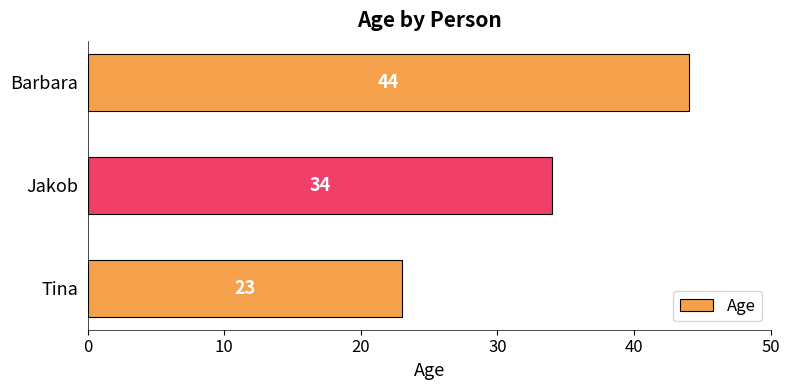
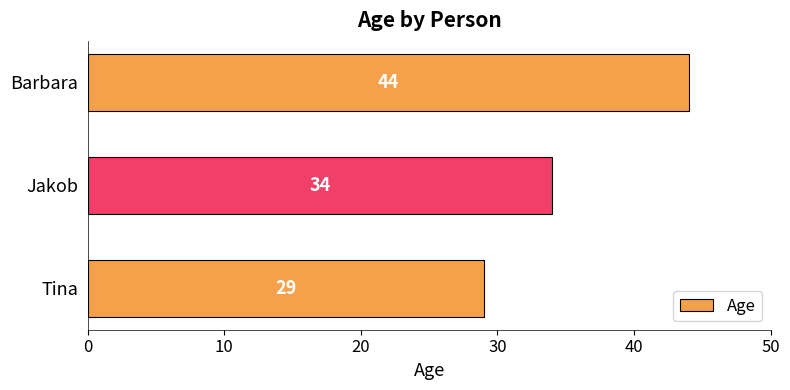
Tina: 23 -> 29
